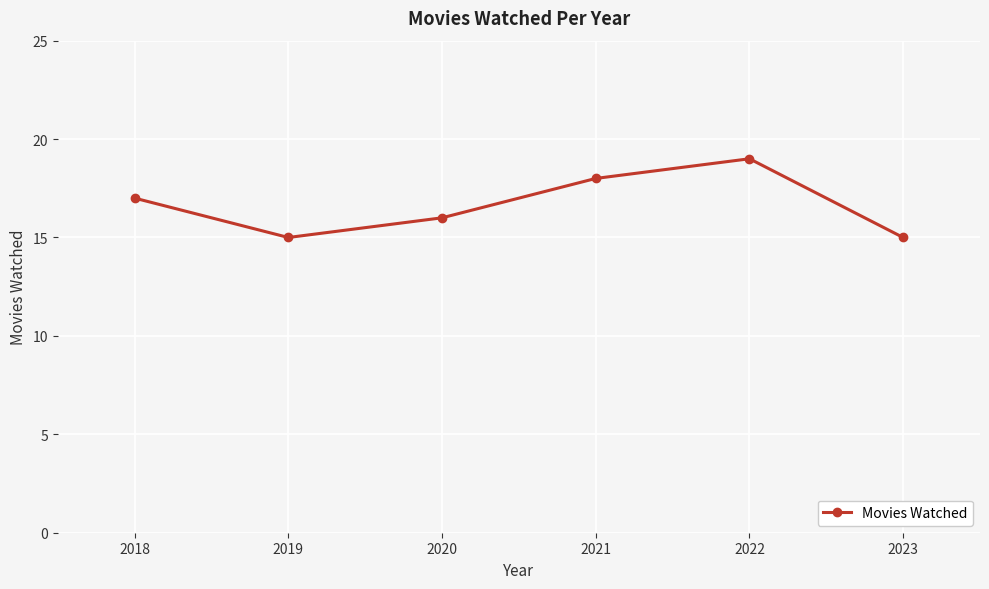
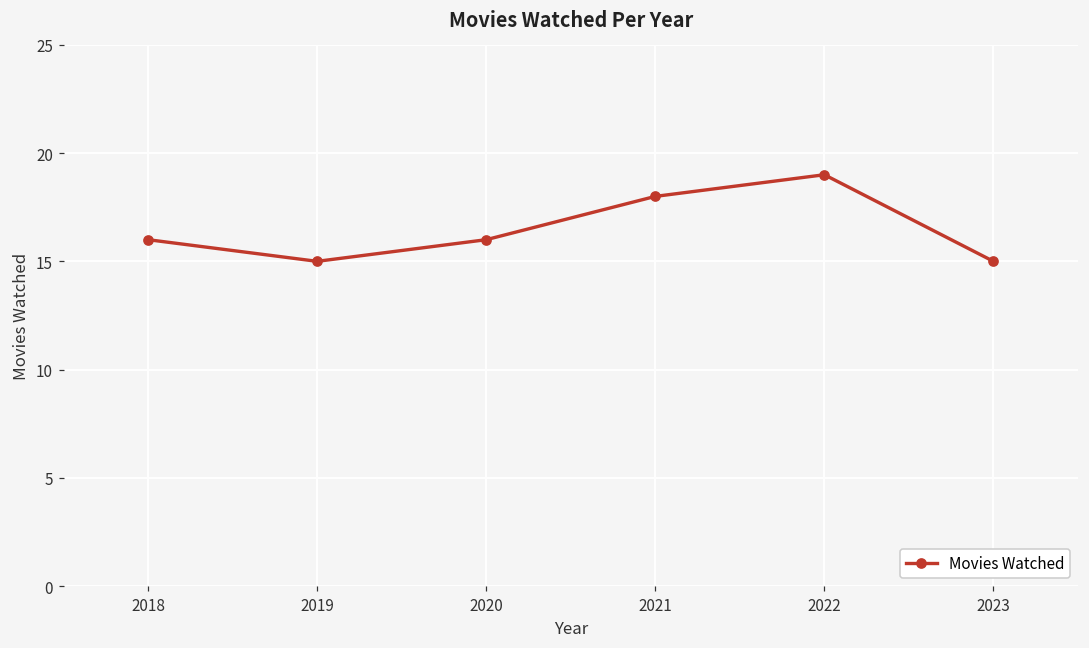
2018: 17 -> 16
